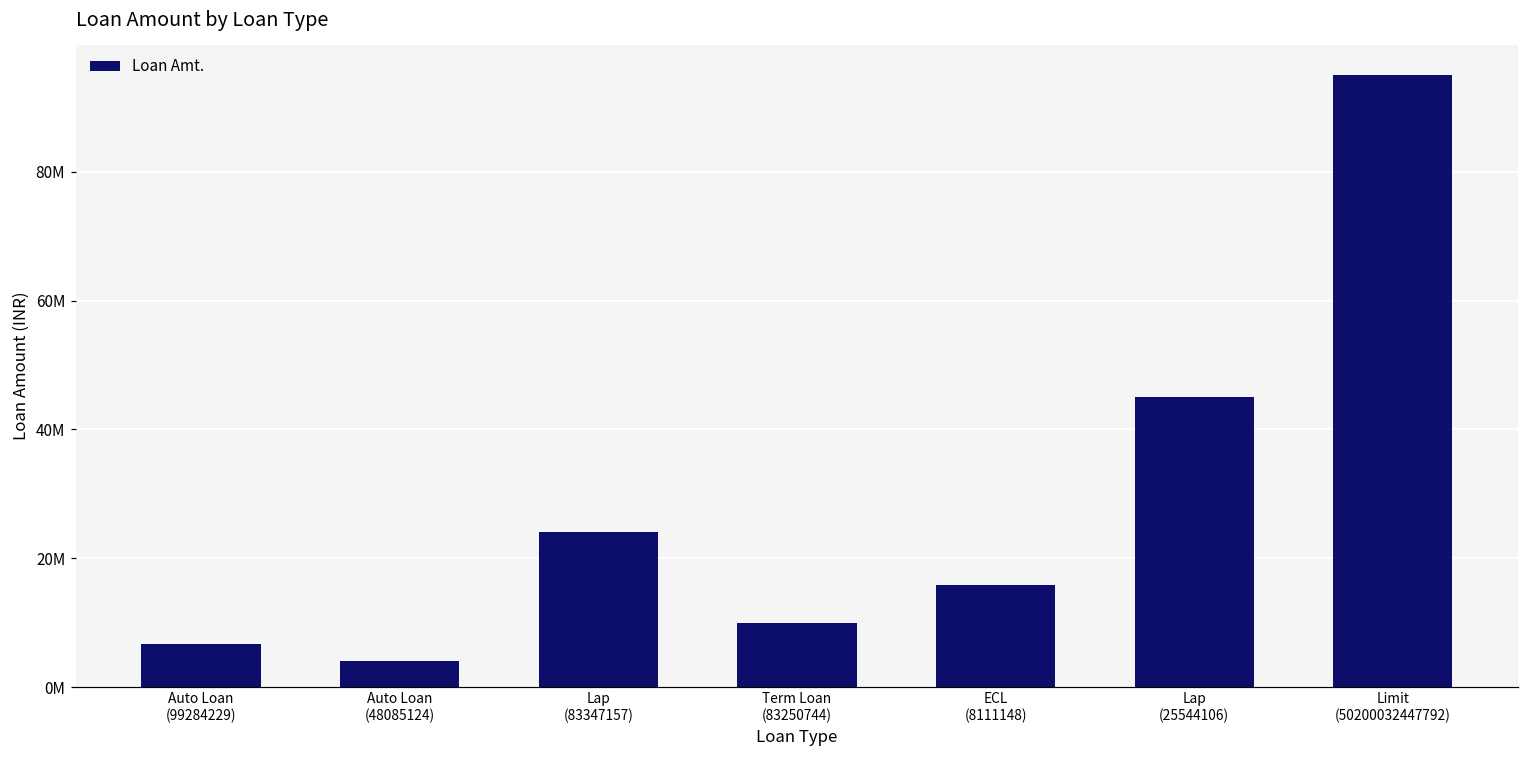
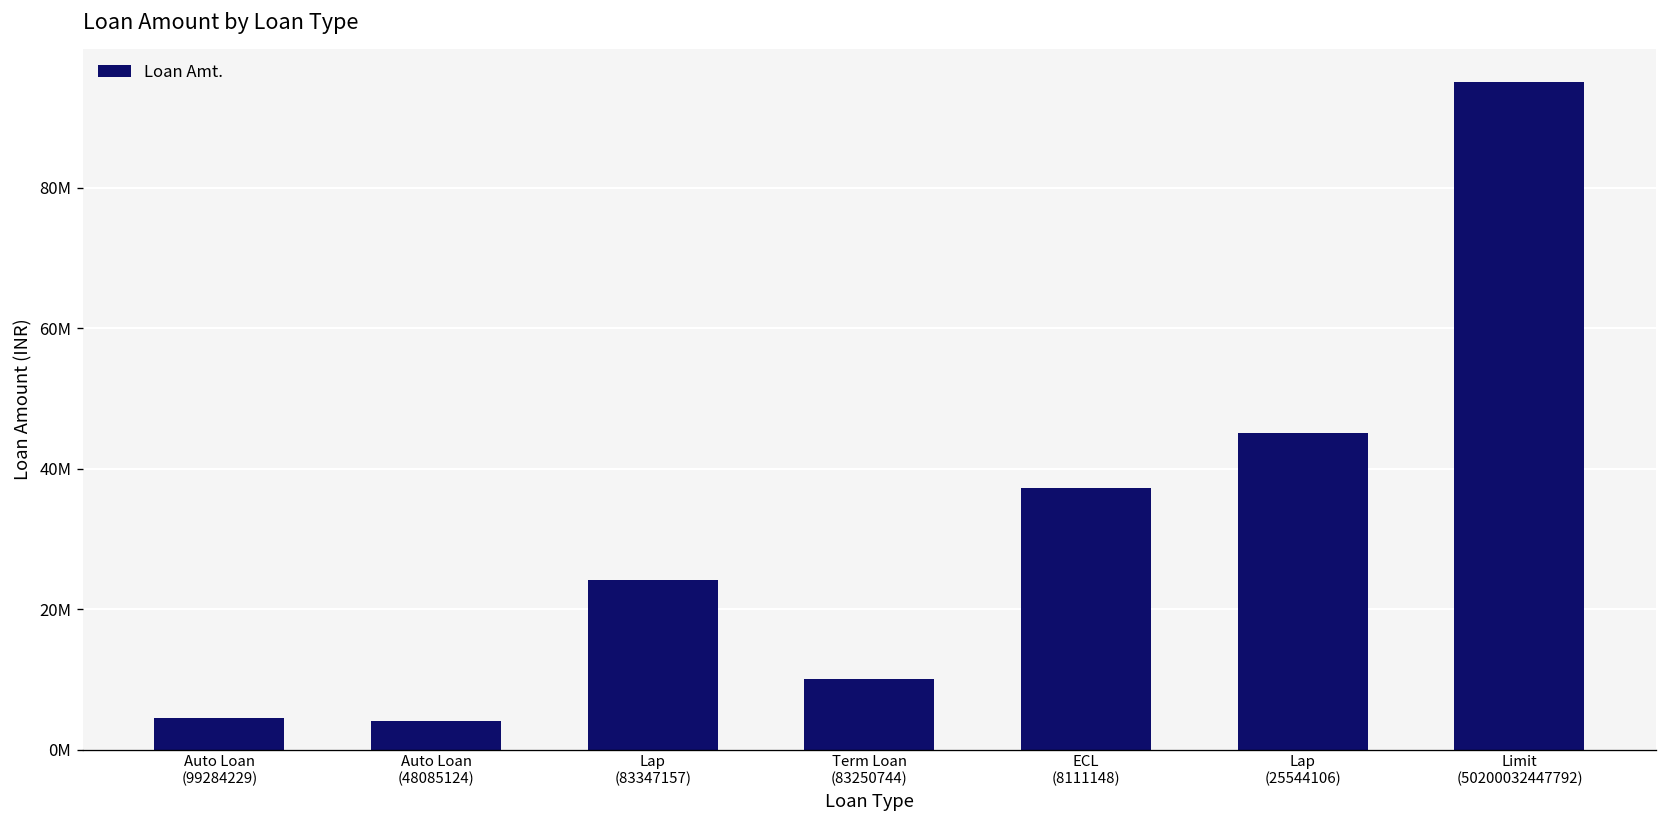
Auto Loan (99284229): 7000000 -> 5000000
ECL (8111148): 16000000 -> 37000000
